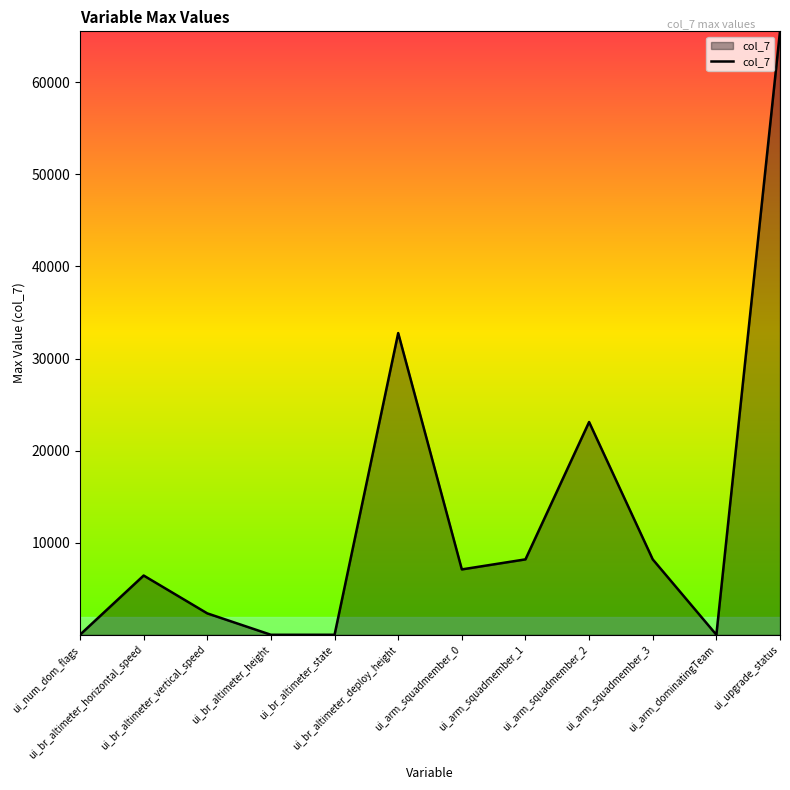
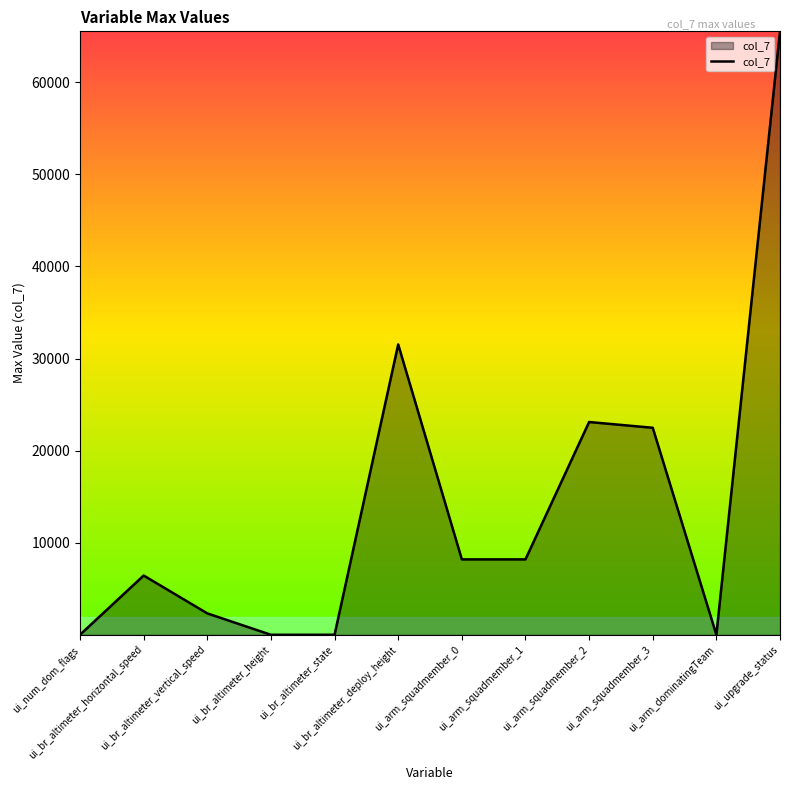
ui_br_altimeter_deploy_height: 33000 -> 32000
ui_arm_squadmember_0: 7000 -> 8000
ui_arm_squadmember_3: 8000 -> 22000
